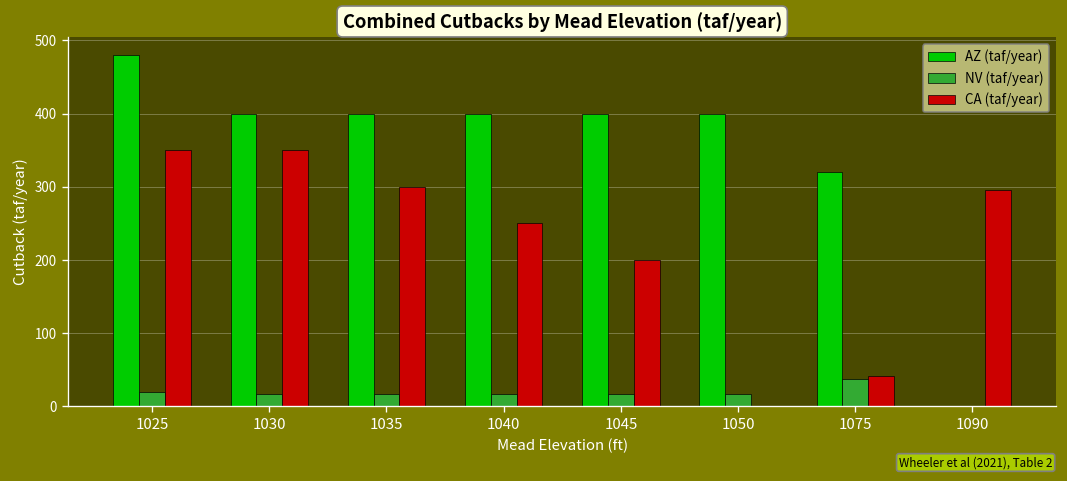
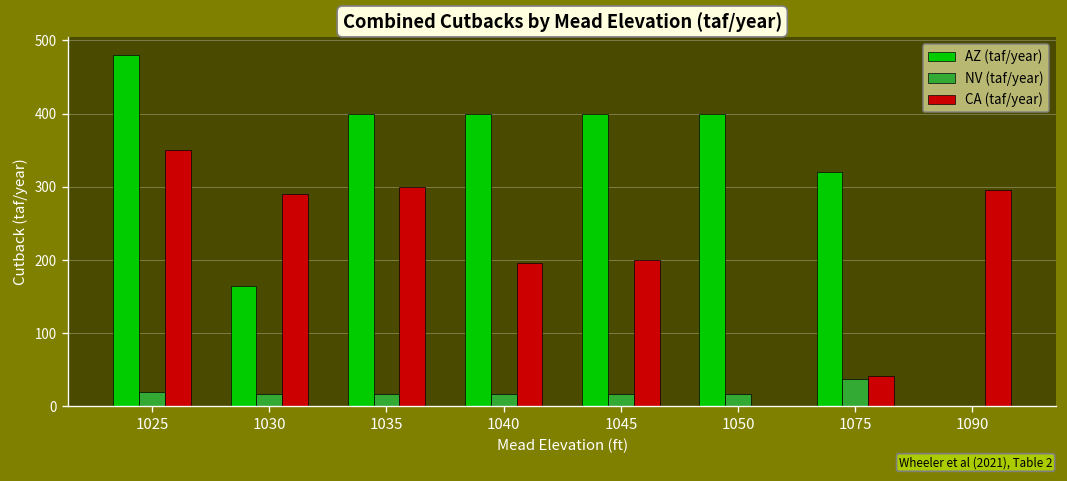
AZ (taf/year), 1030: 400 -> 170
CA (taf/year), 1030: 350 -> 290
CA (taf/year), 1040: 250 -> 200
